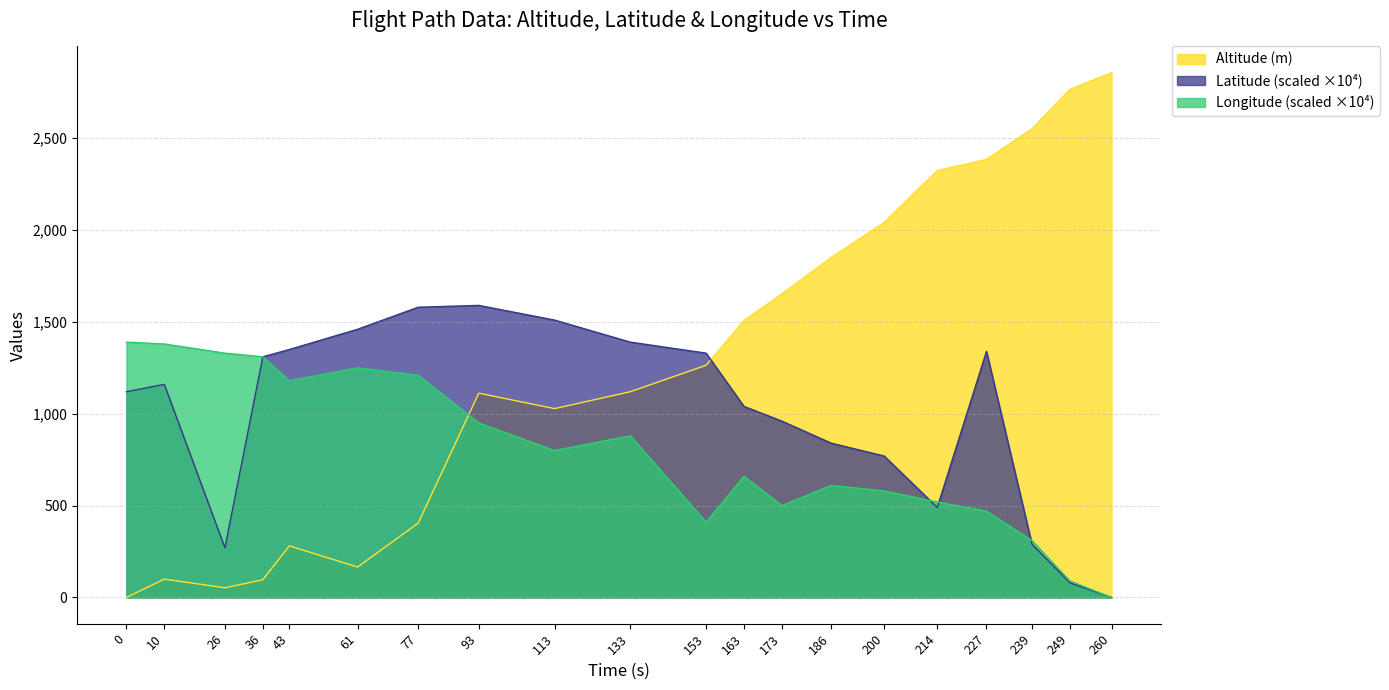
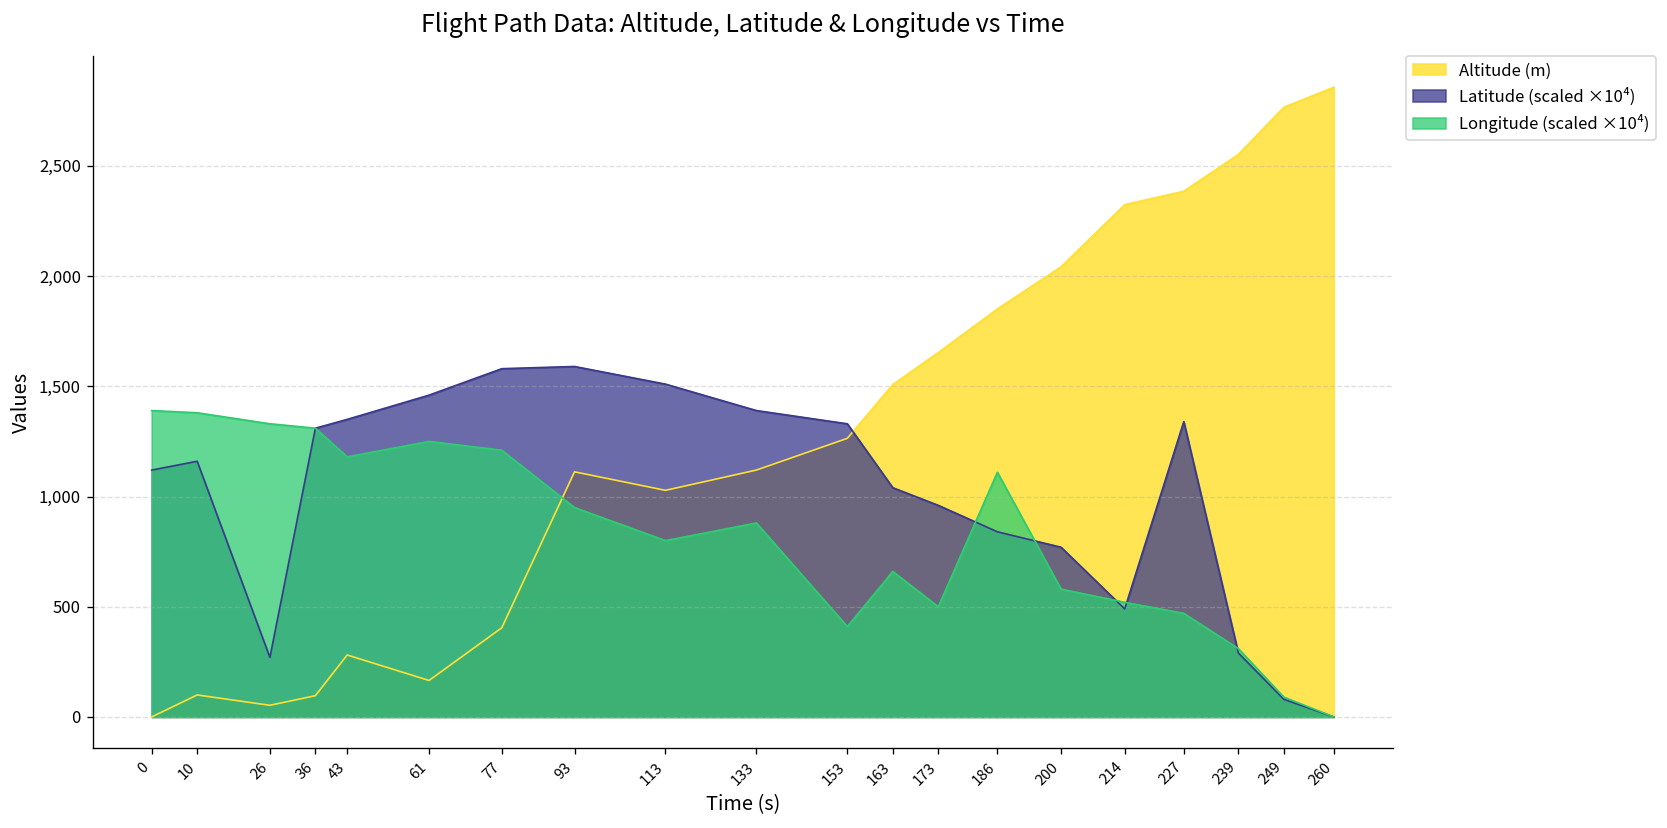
Longitude (scaled ×10⁴), 186: 610 -> 1,110
